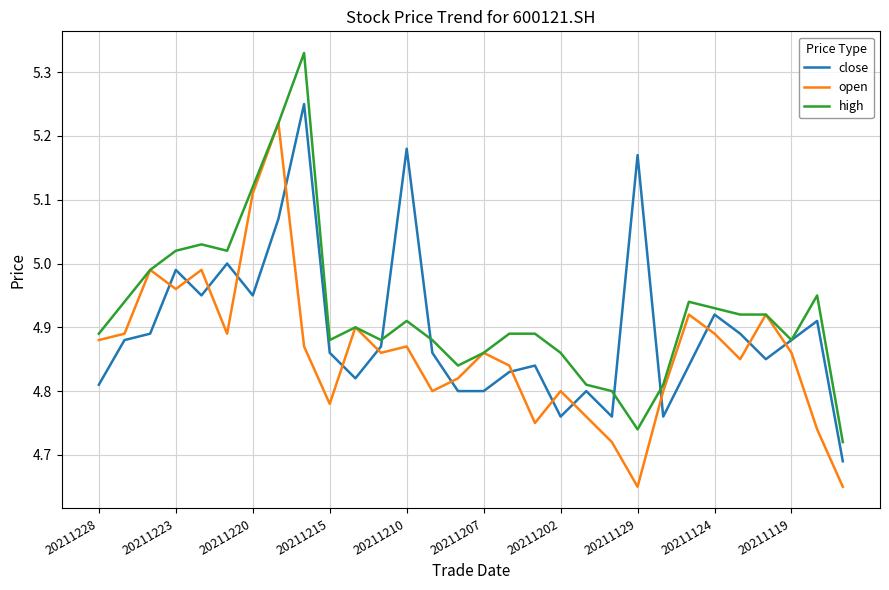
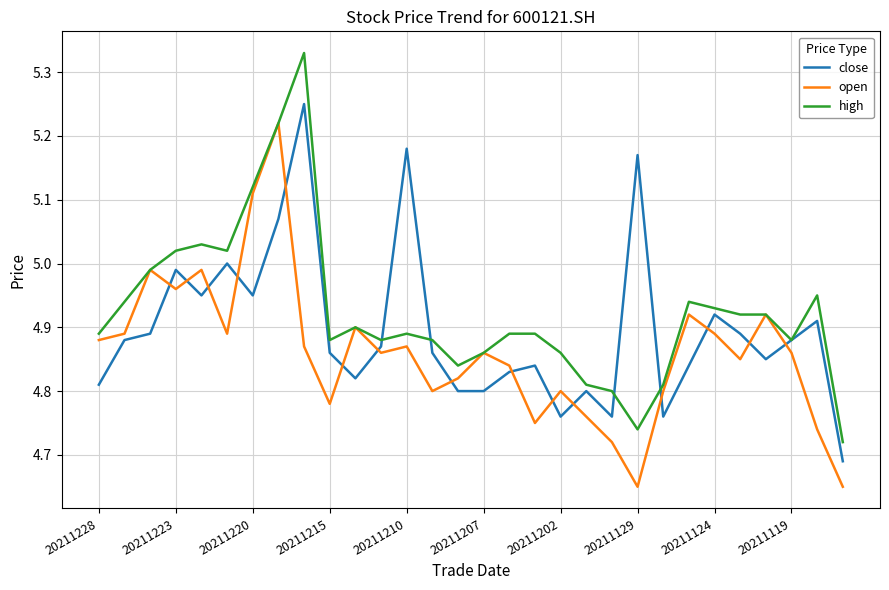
high, 20211210: 4.91 -> 4.89
